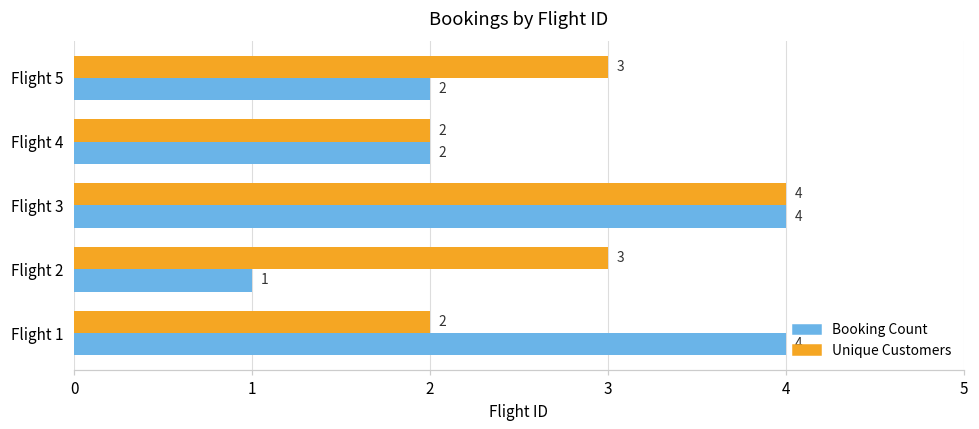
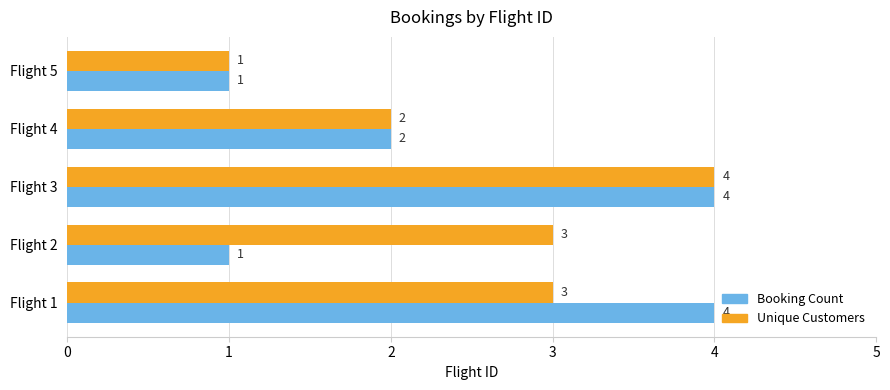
Unique Customers, Flight 5: 3 -> 1
Booking Count, Flight 5: 2 -> 1
Unique Customers, Flight 1: 2 -> 3
